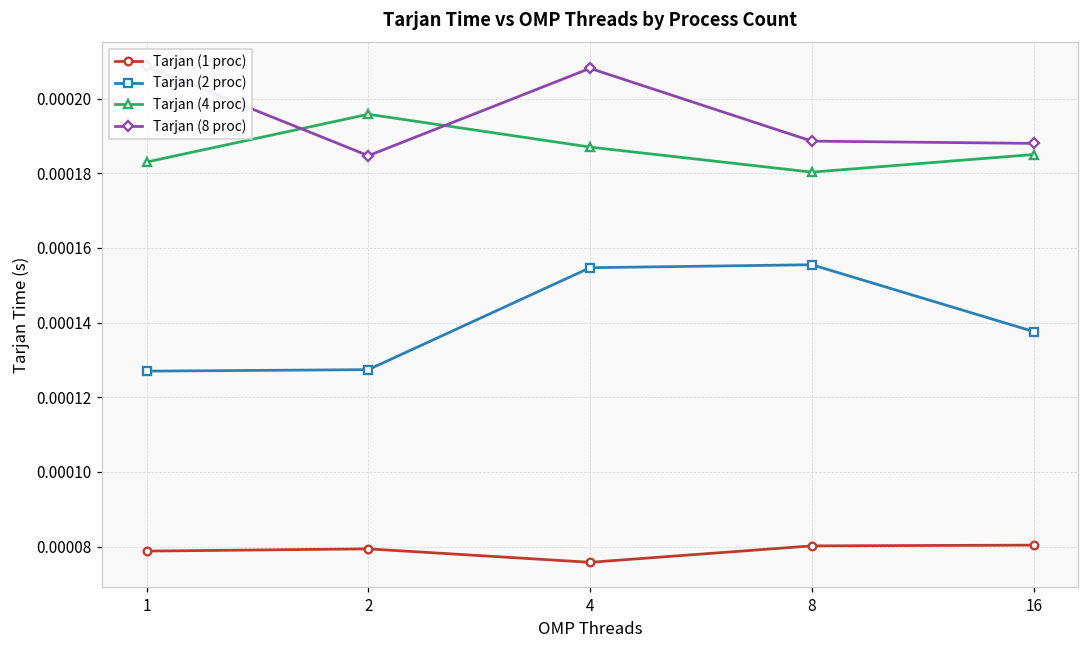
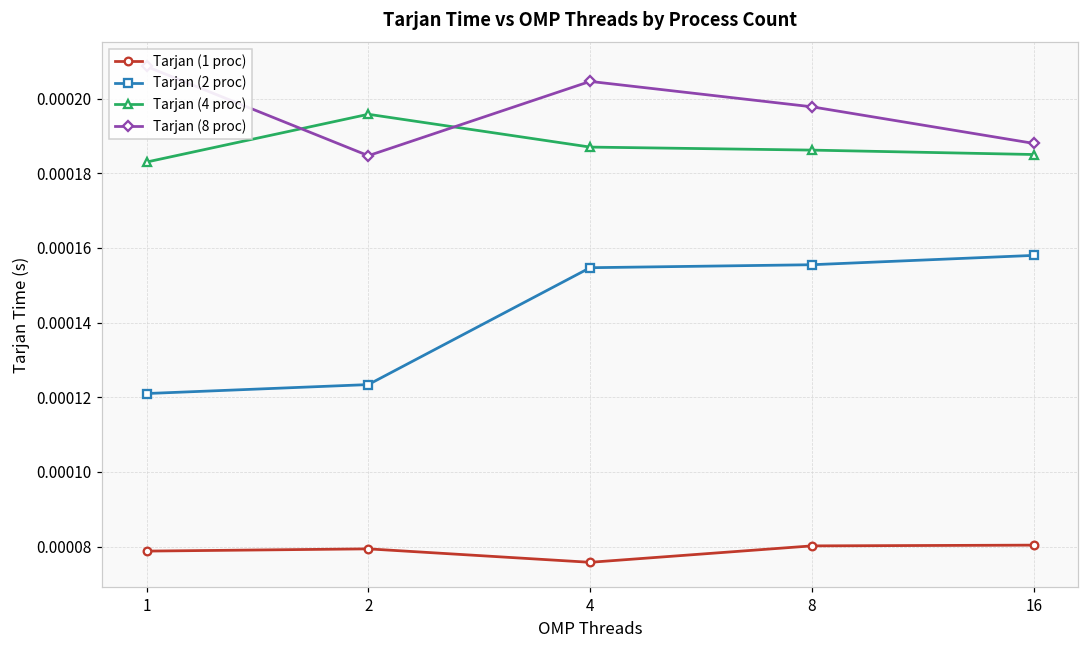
Tarjan (2 proc), 1: 0.000127 -> 0.000121
Tarjan (2 proc), 2: 0.000127 -> 0.000123
Tarjan (8 proc), 4: 0.000208 -> 0.000205
Tarjan (4 proc), 8: 0.000180 -> 0.000186
Tarjan (8 proc), 8: 0.000189 -> 0.000198
Tarjan (2 proc), 16: 0.000138 -> 0.000158
